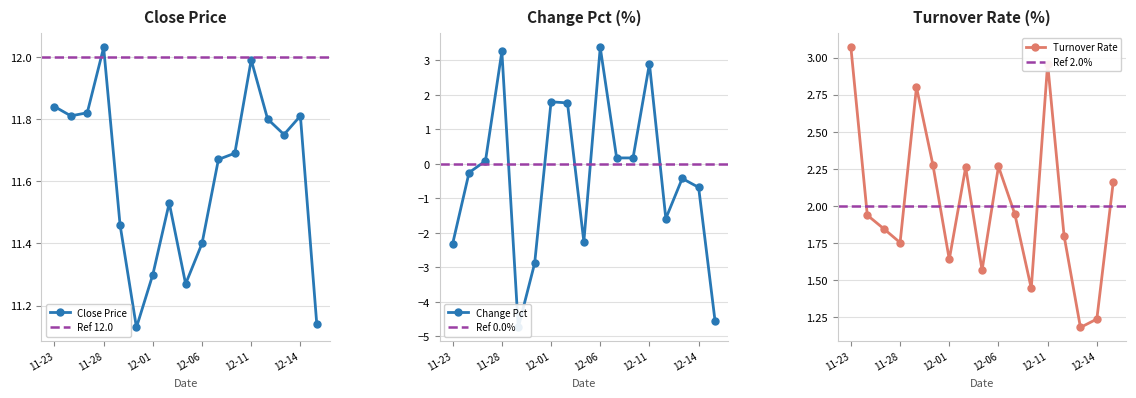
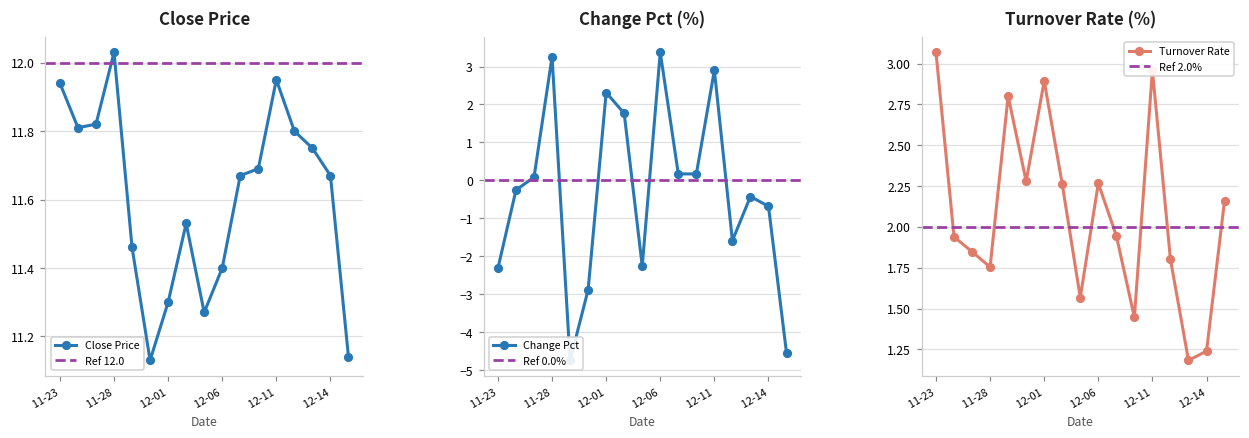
Close Price, 11-23: 11.84 -> 11.94
Close Price, 12-11: 11.99 -> 11.95
Close Price, 12-14: 11.81 -> 11.67
Change Pct (%), 12-01: 1.8 -> 2.3
Turnover Rate (%), 12-01: 1.64 -> 2.89
